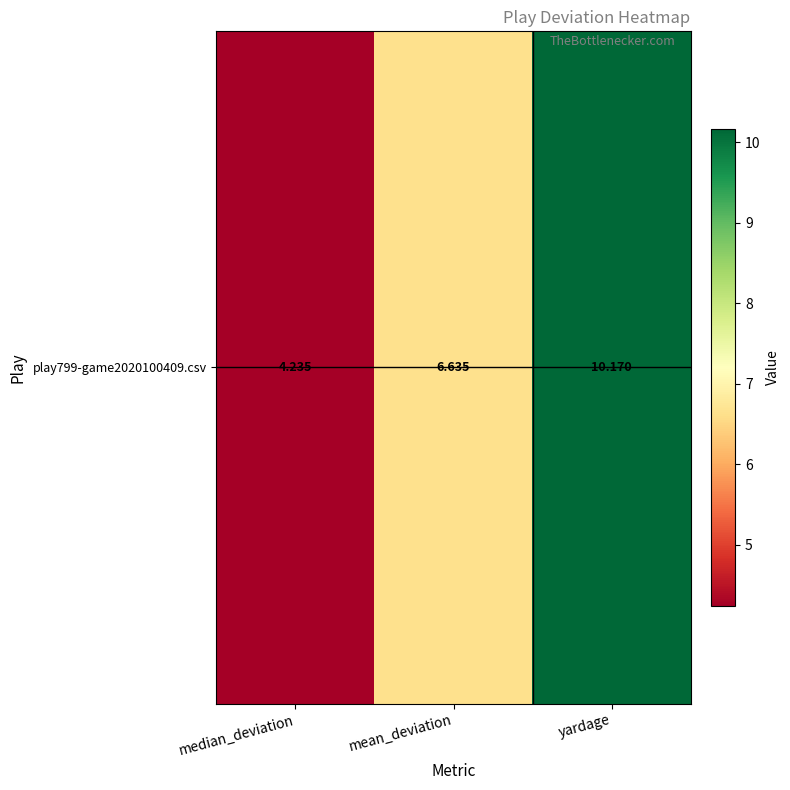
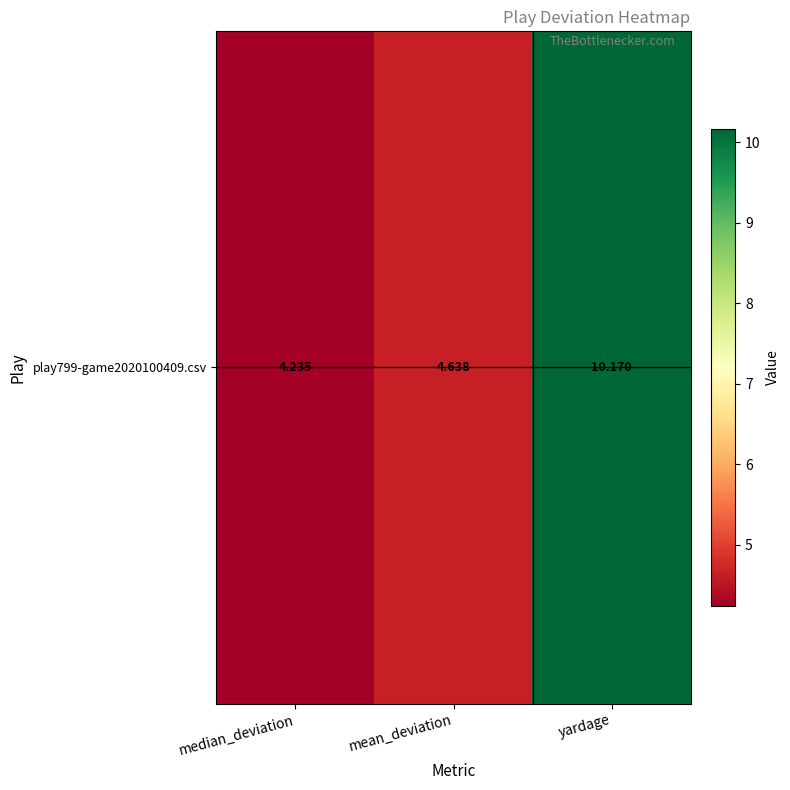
play799-game2020100409.csv, mean_deviation: 6.635 -> 4.638
